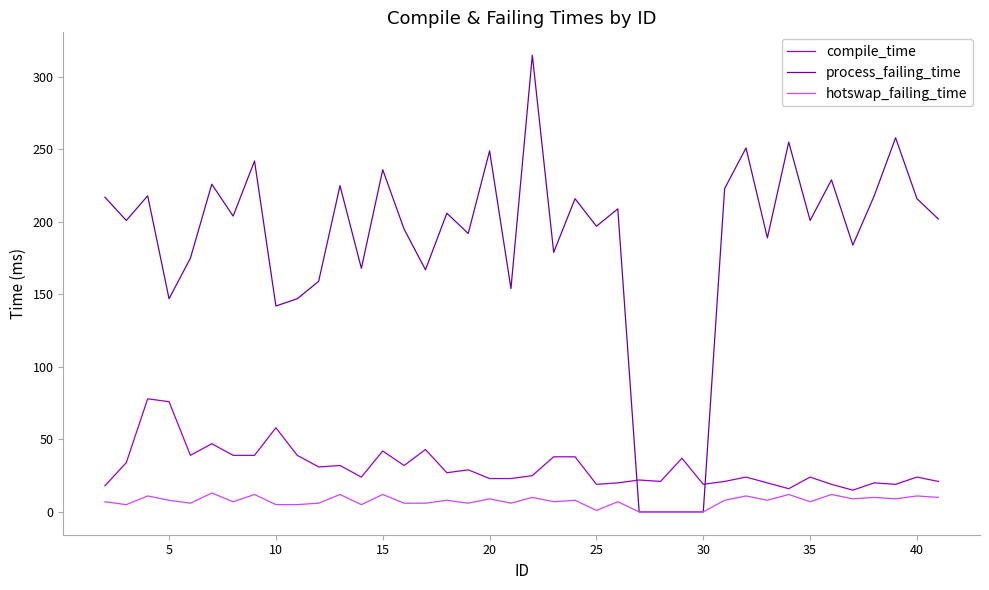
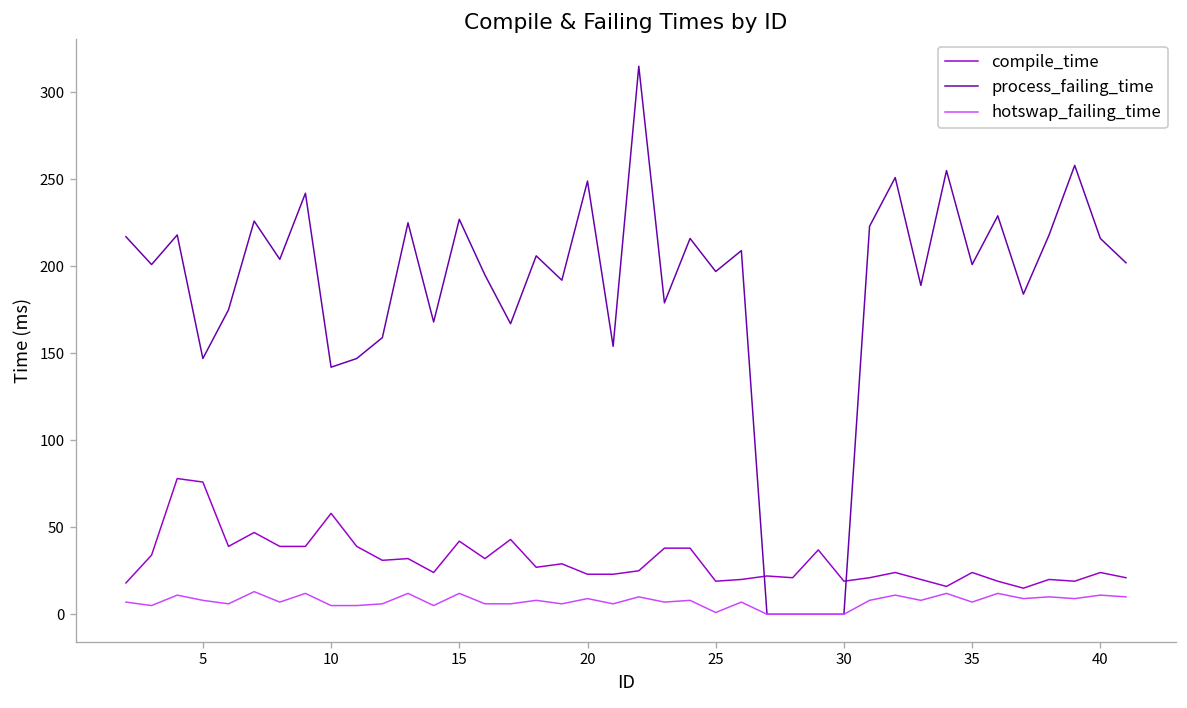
process_failing_time, 15: 236 -> 227
